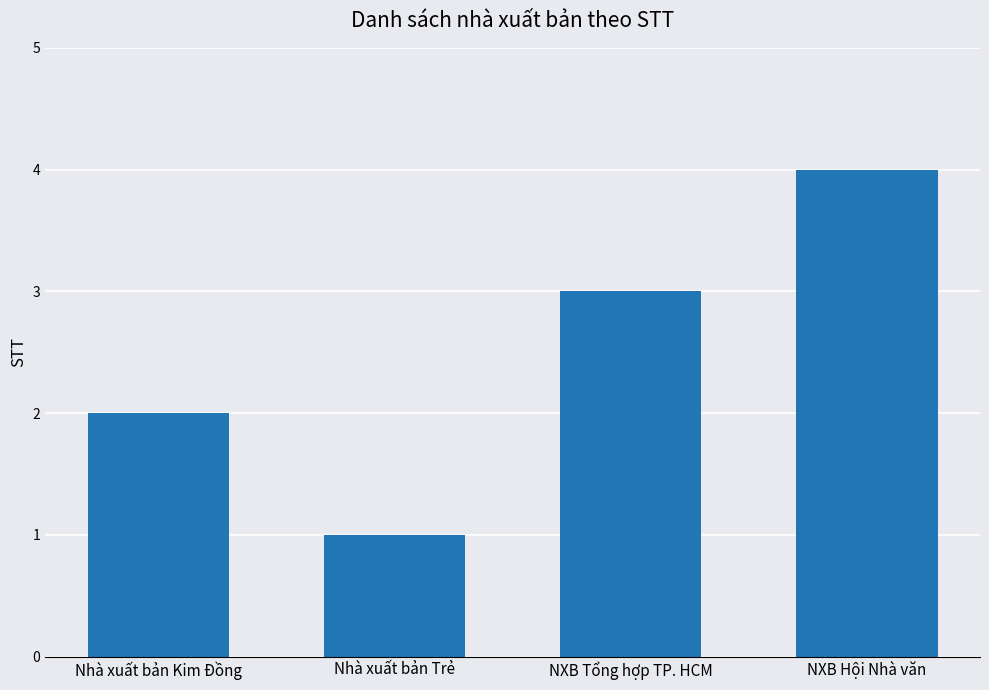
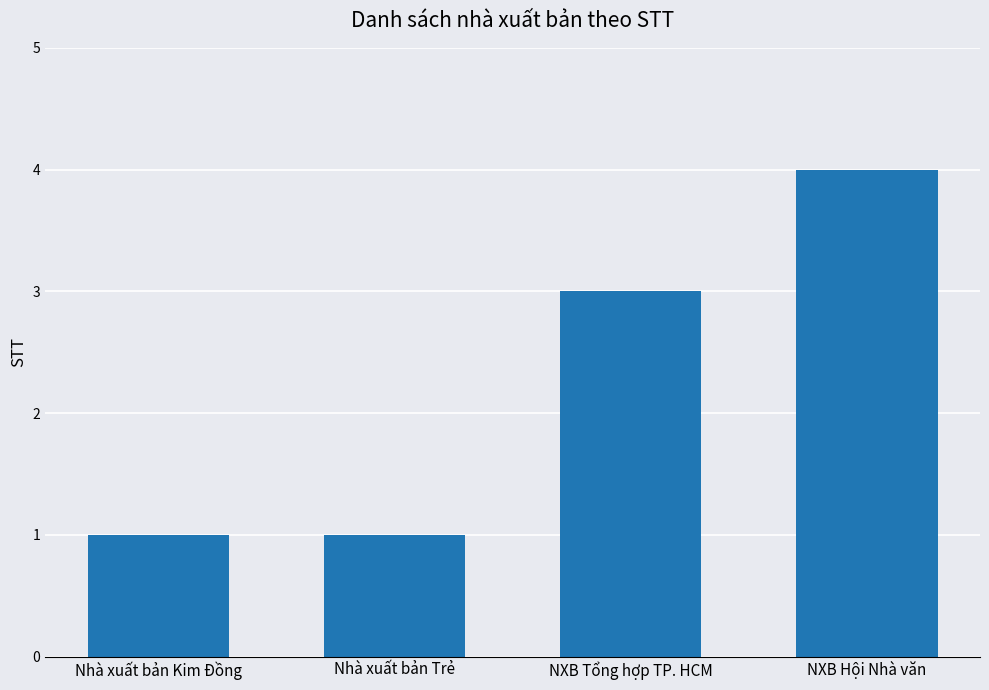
Nhà xuất bản Kim Đồng: 2 -> 1
